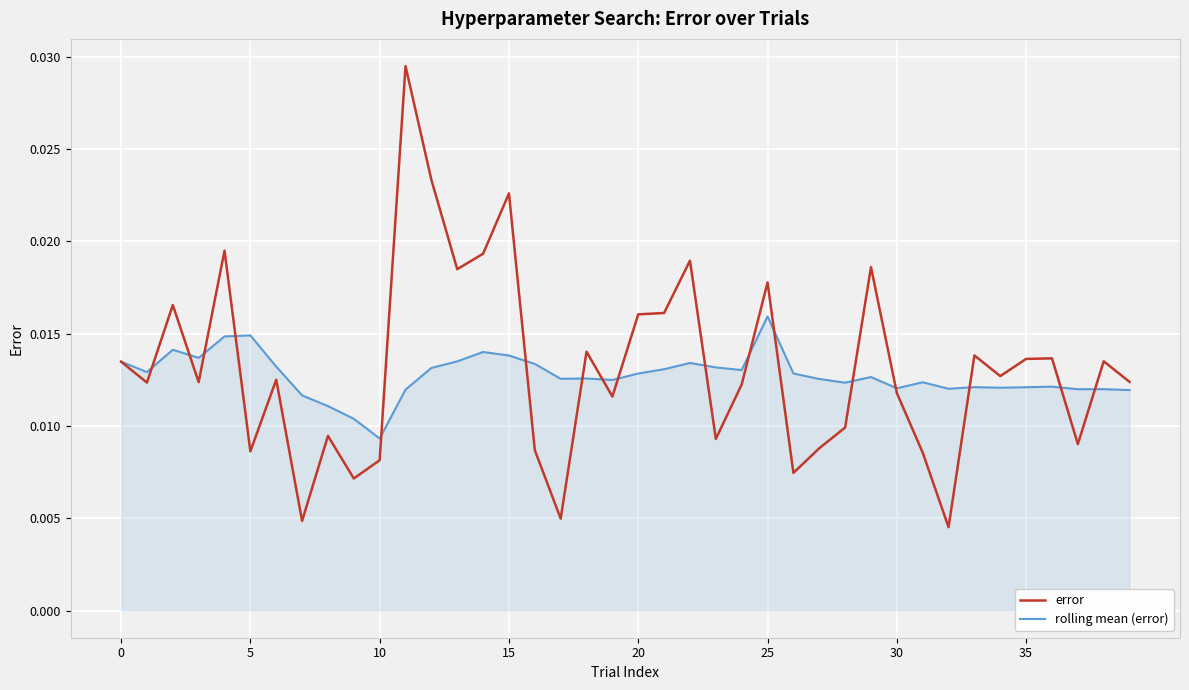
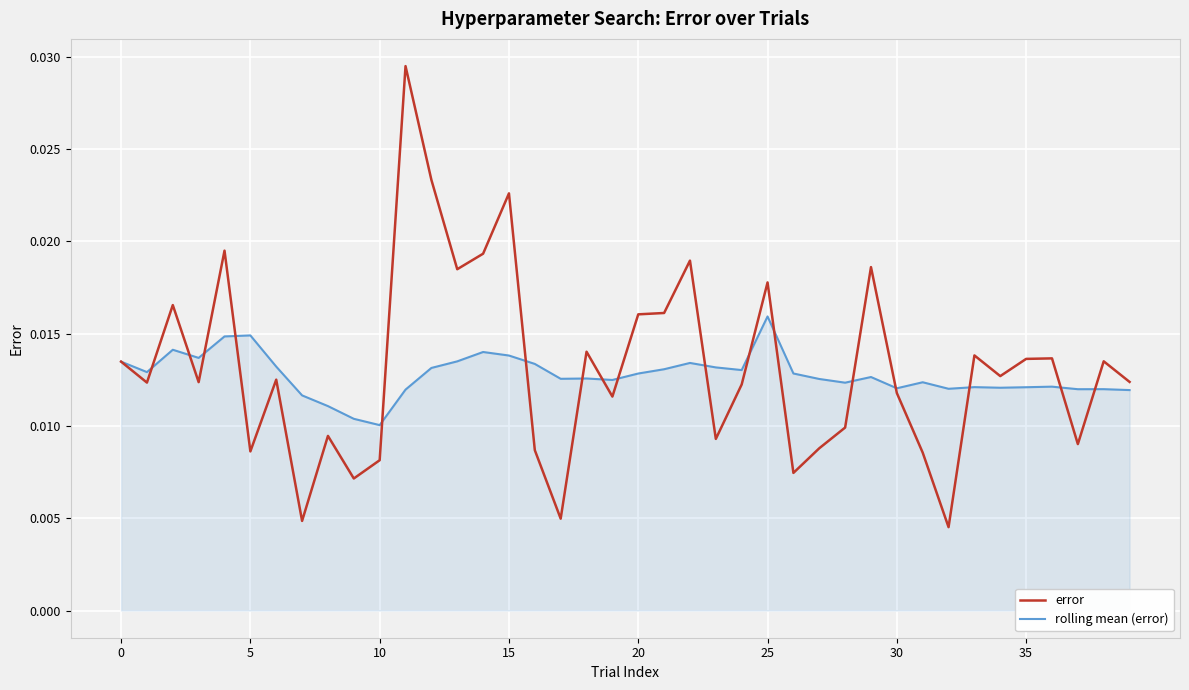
rolling mean (error), 10: 0.0093 -> 0.0100
